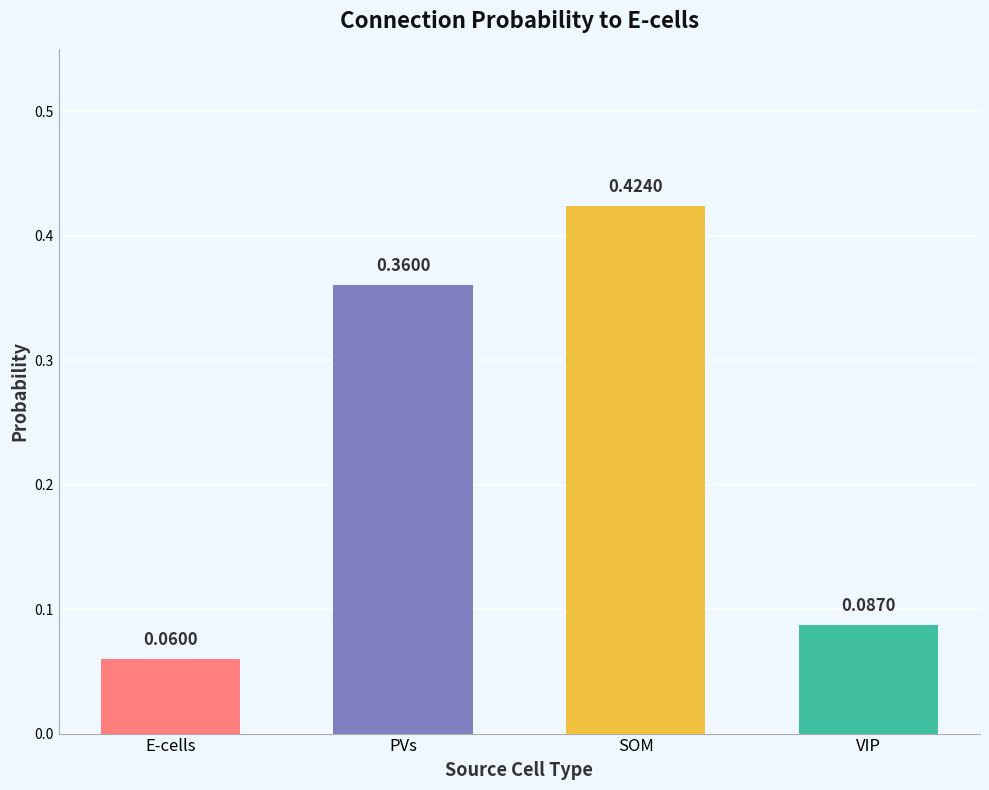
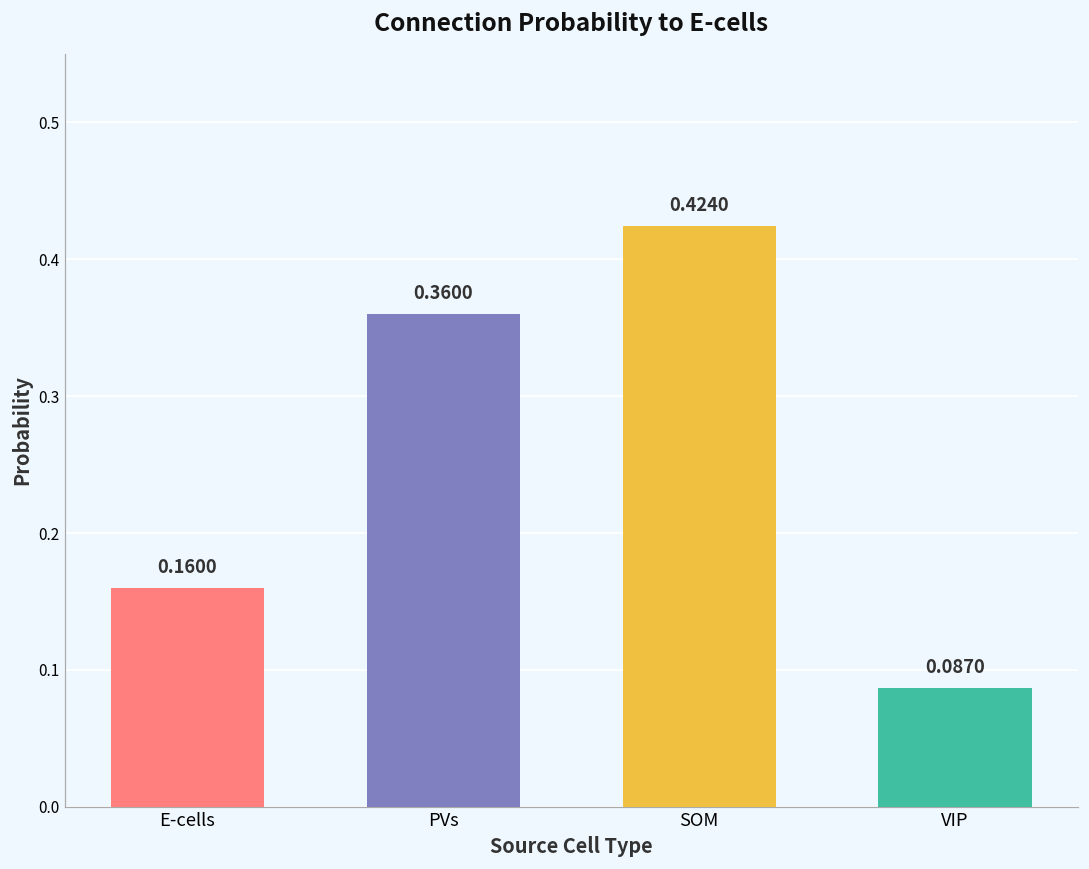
E-cells: 0.0600 -> 0.1600
